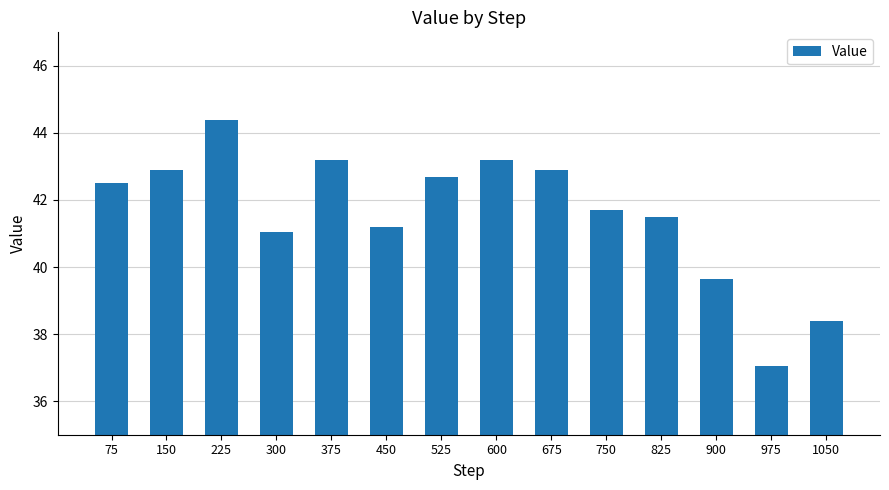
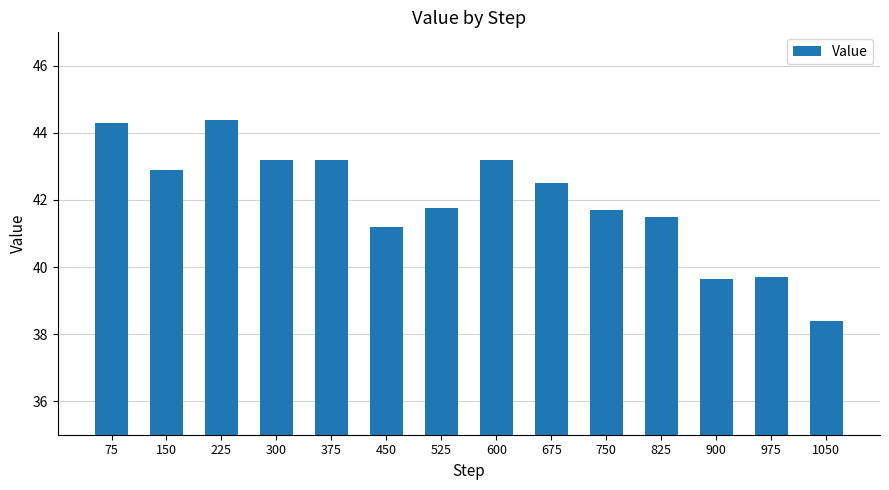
75: 42.5 -> 44.3
300: 41.0 -> 43.2
525: 42.7 -> 41.7
675: 42.9 -> 42.5
975: 37.0 -> 39.7
